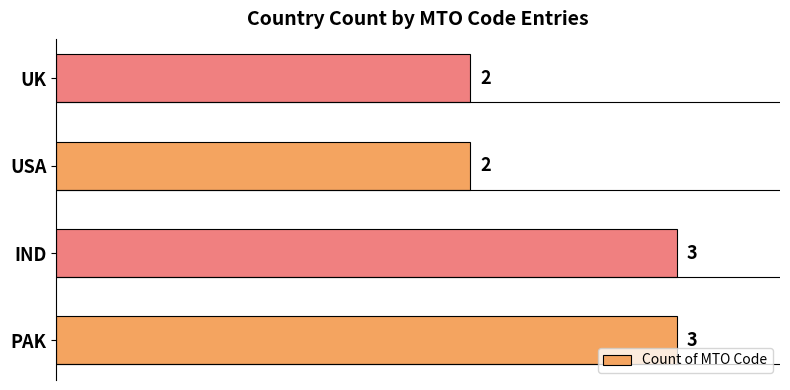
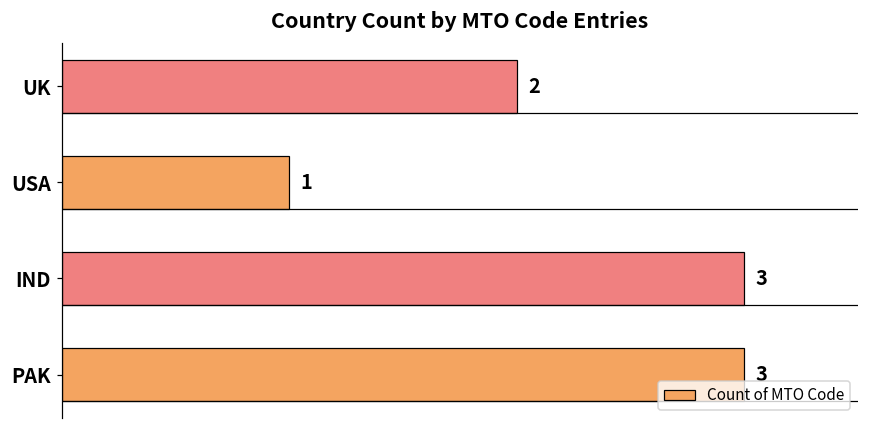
USA: 2 -> 1
